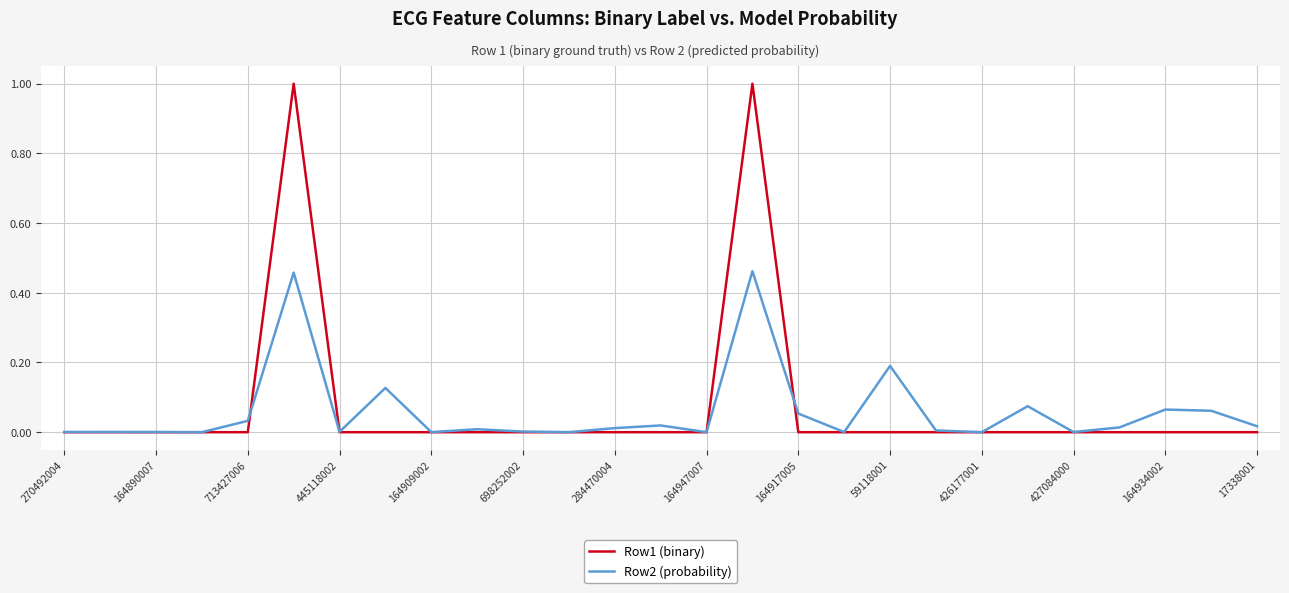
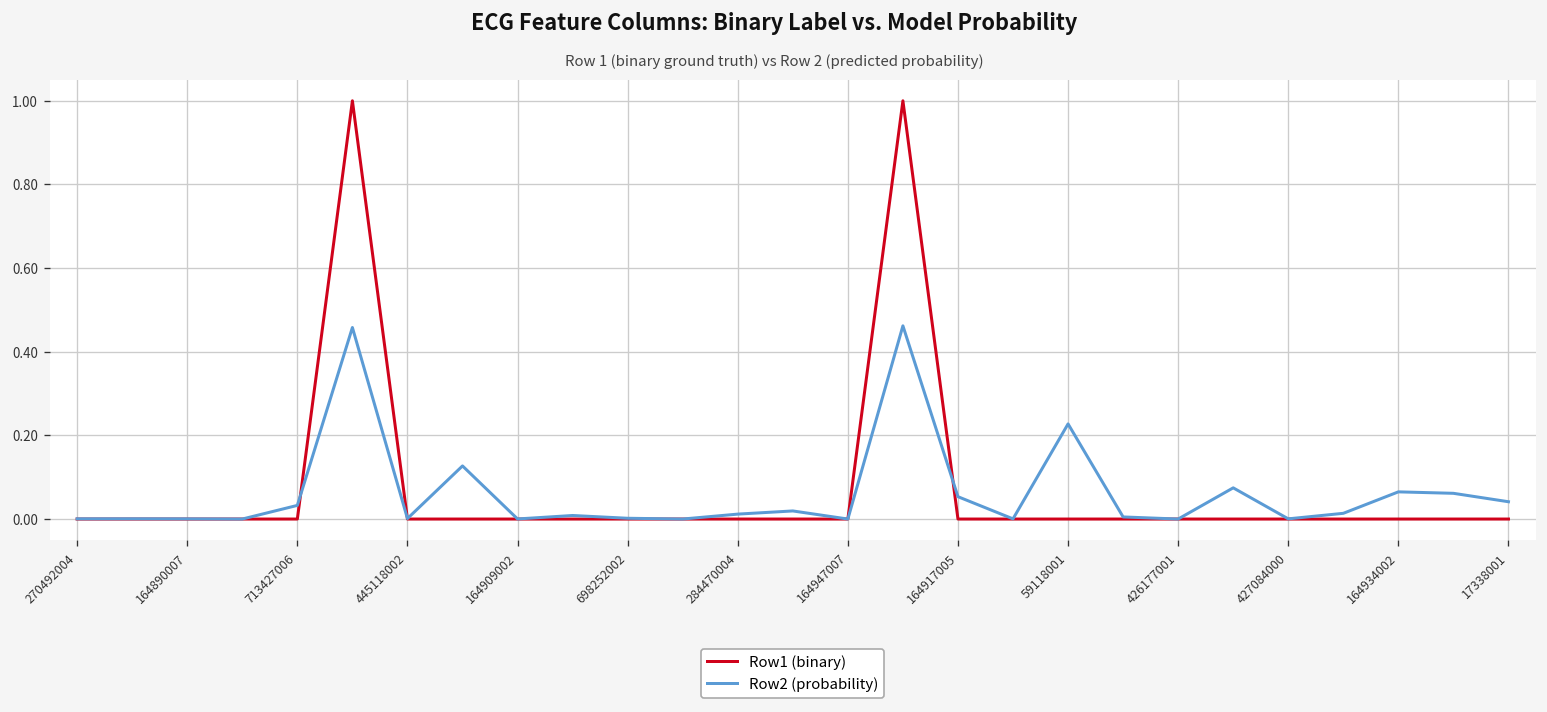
Row2 (probability), 59118001: 0.19 -> 0.23
Row2 (probability), 17338001: 0.02 -> 0.04
